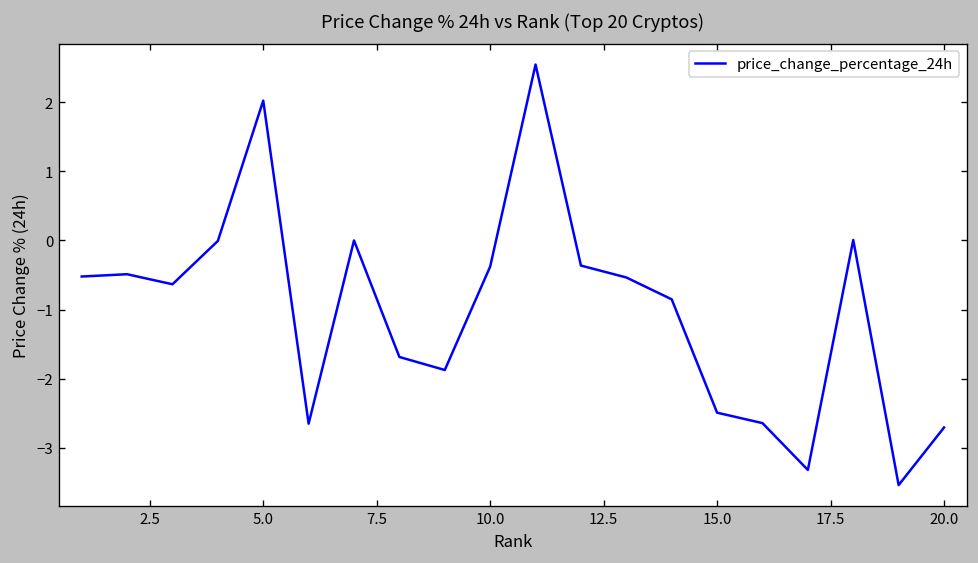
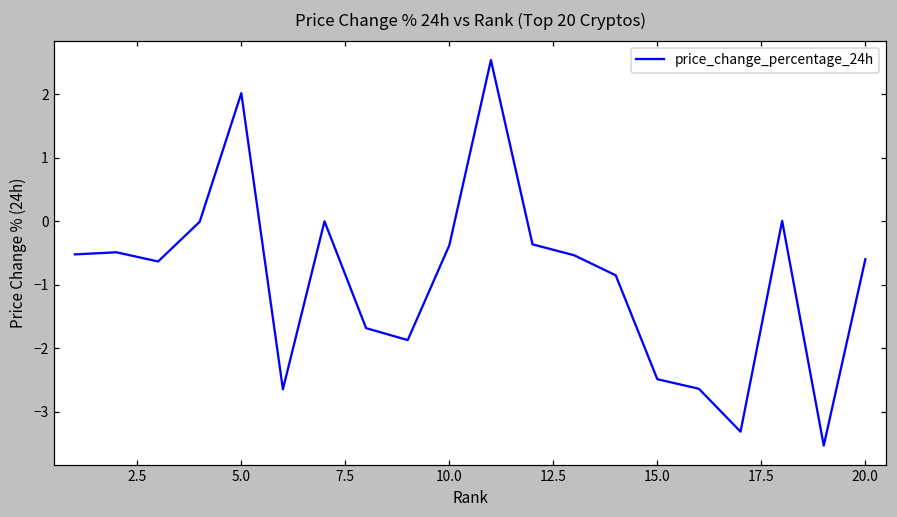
20.0: -2.7 -> -0.6
